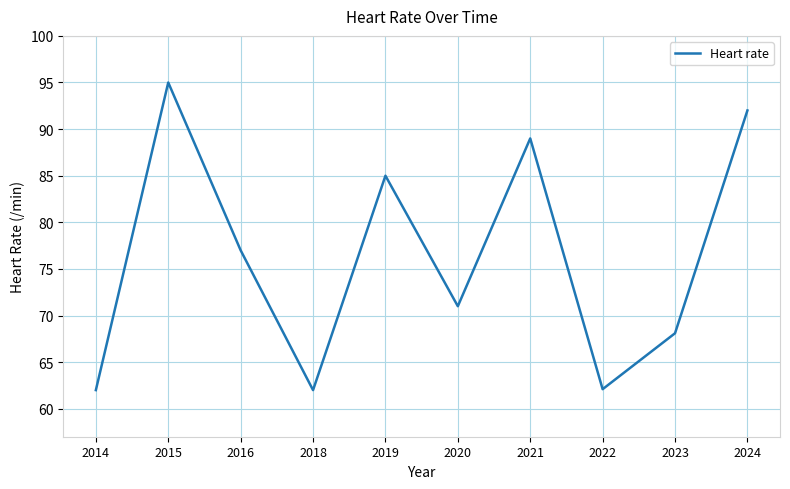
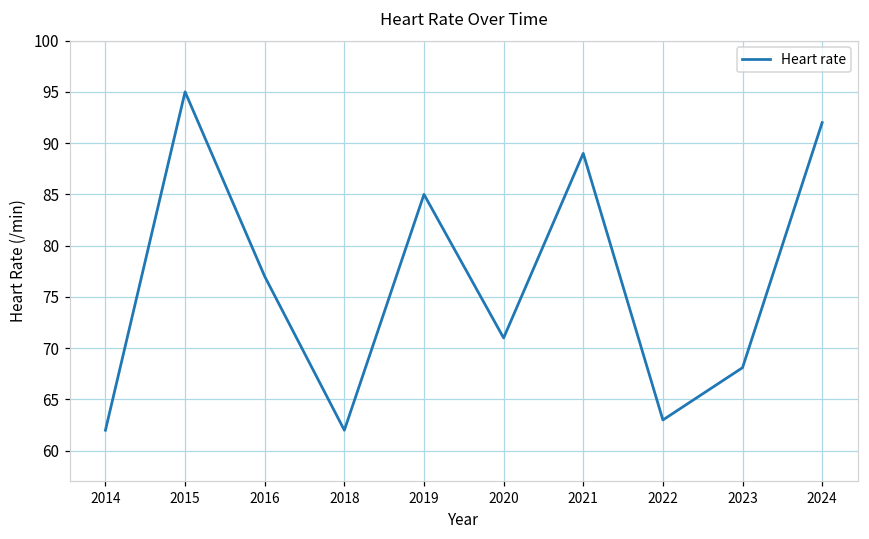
2022: 62 -> 63
